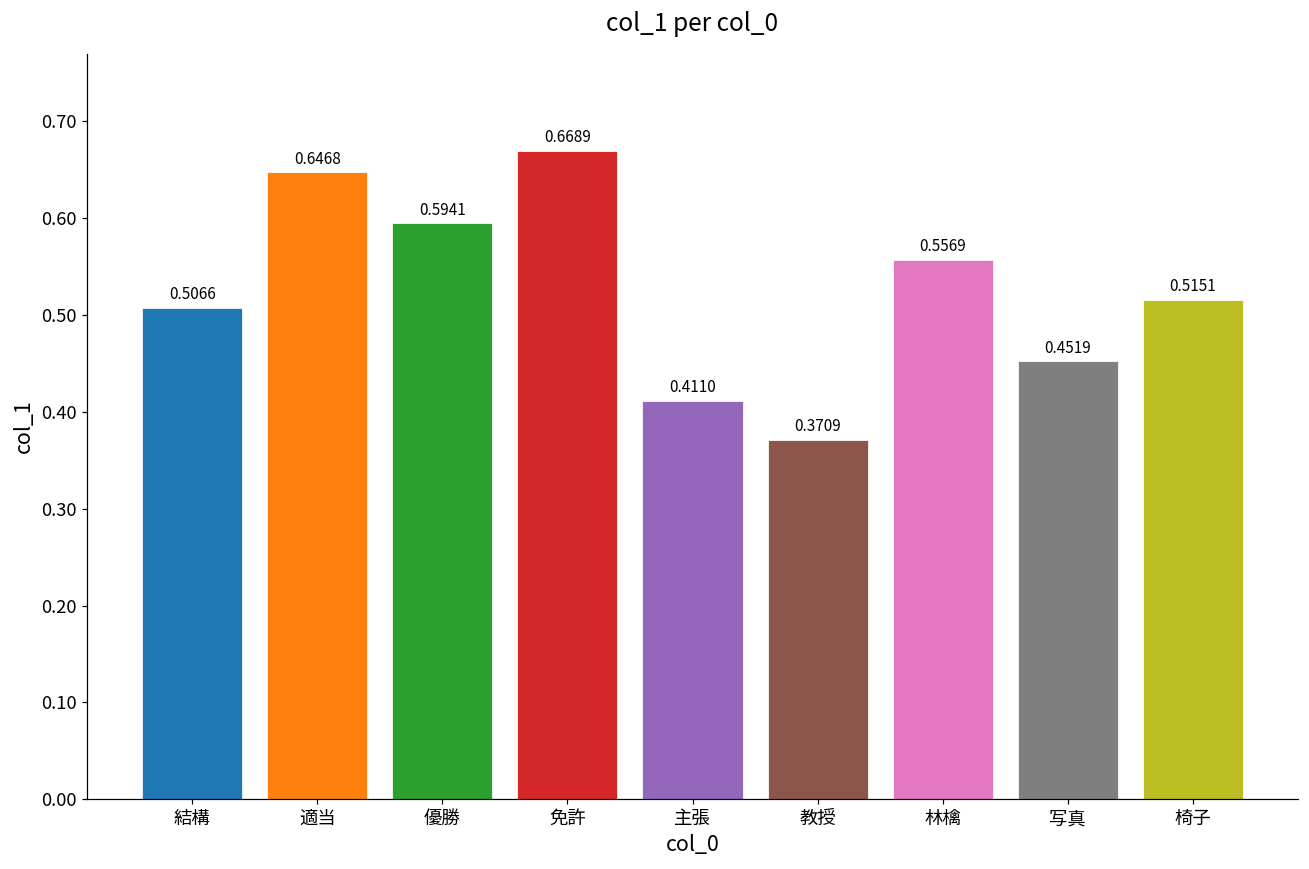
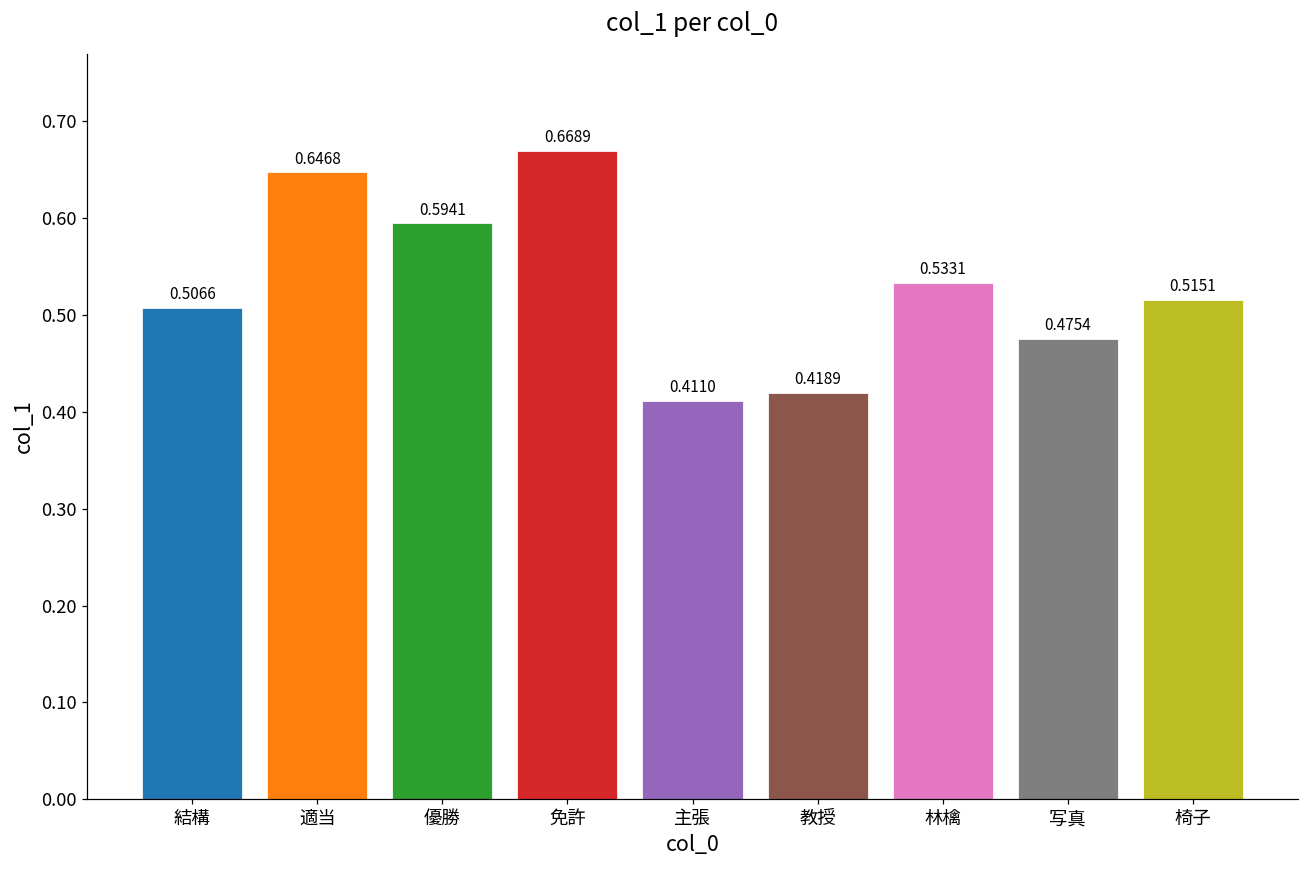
教授: 0.3709 -> 0.4189
林檎: 0.5569 -> 0.5331
写真: 0.4519 -> 0.4754
